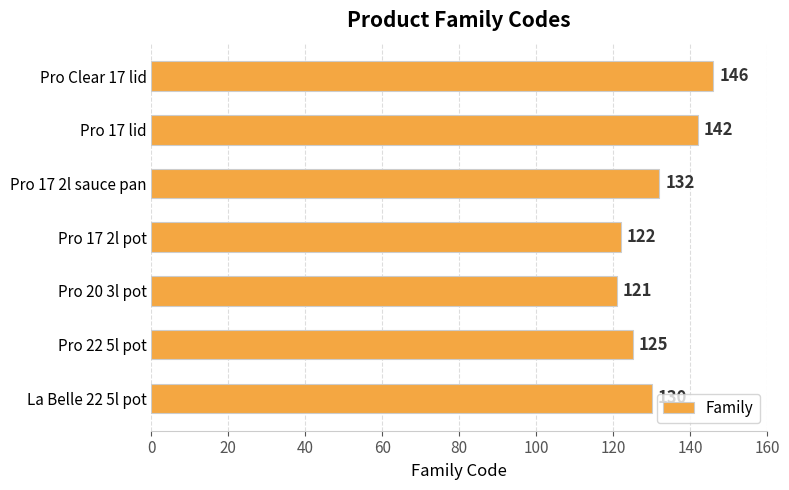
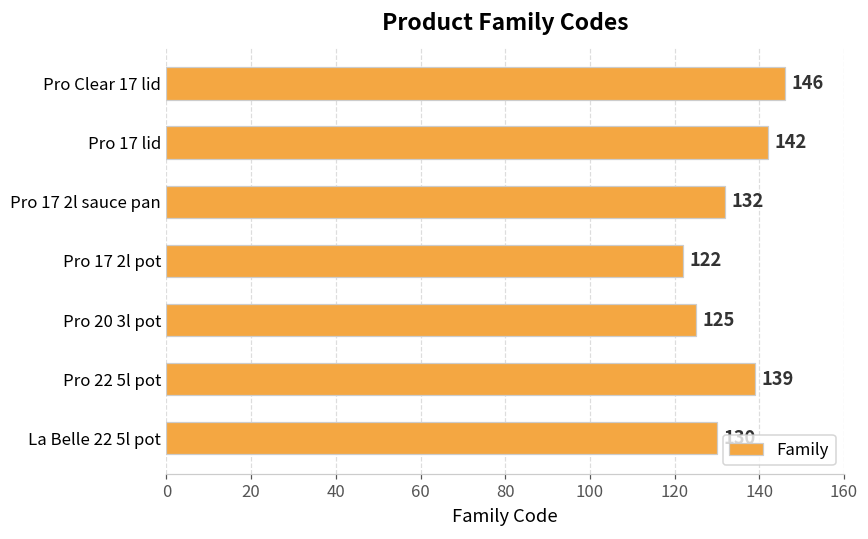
Pro 20 3l pot: 121 -> 125
Pro 22 5l pot: 125 -> 139
